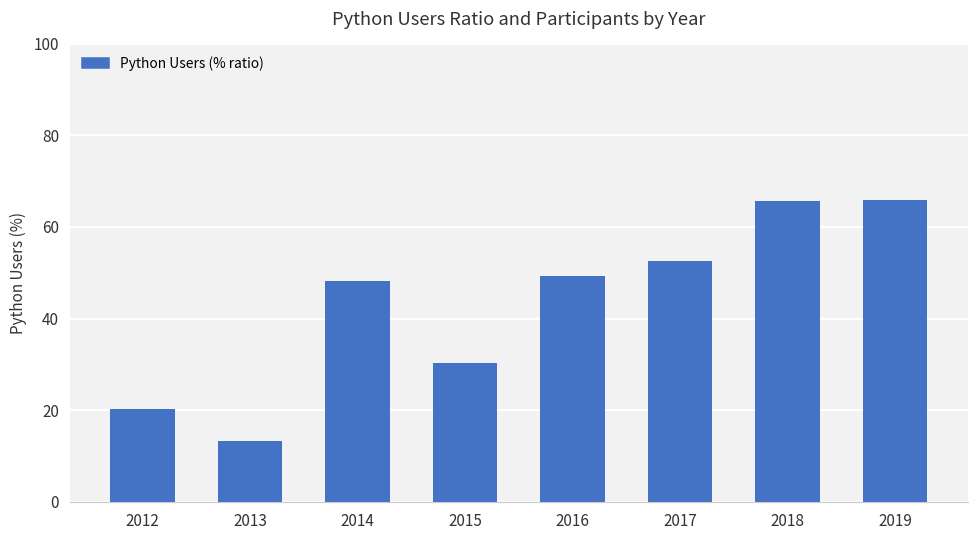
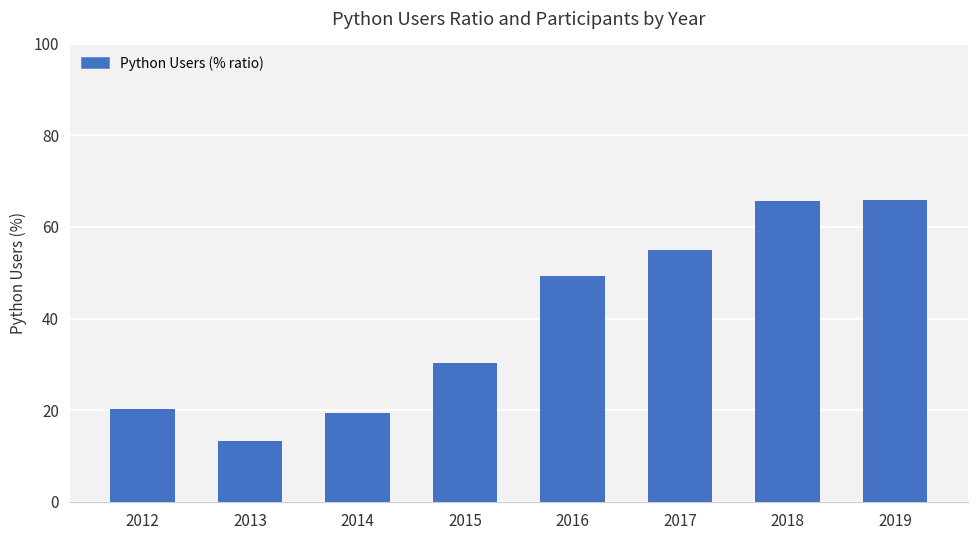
2014: 48 -> 20
2017: 53 -> 55
